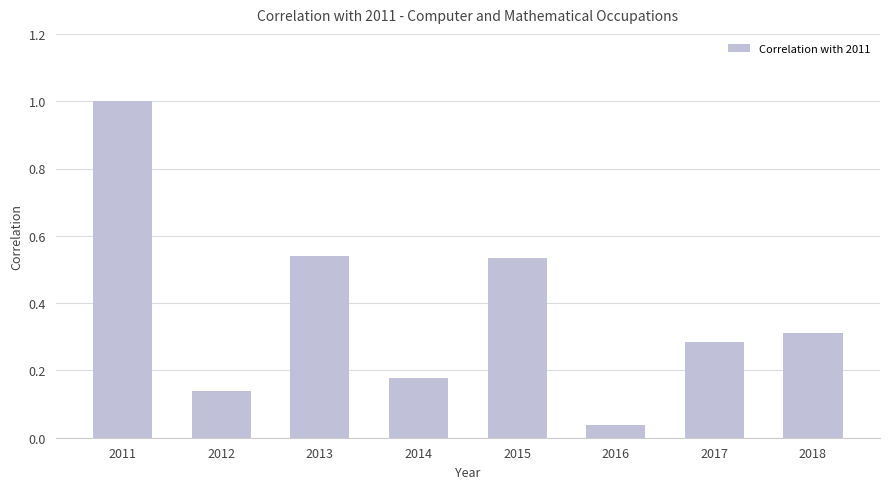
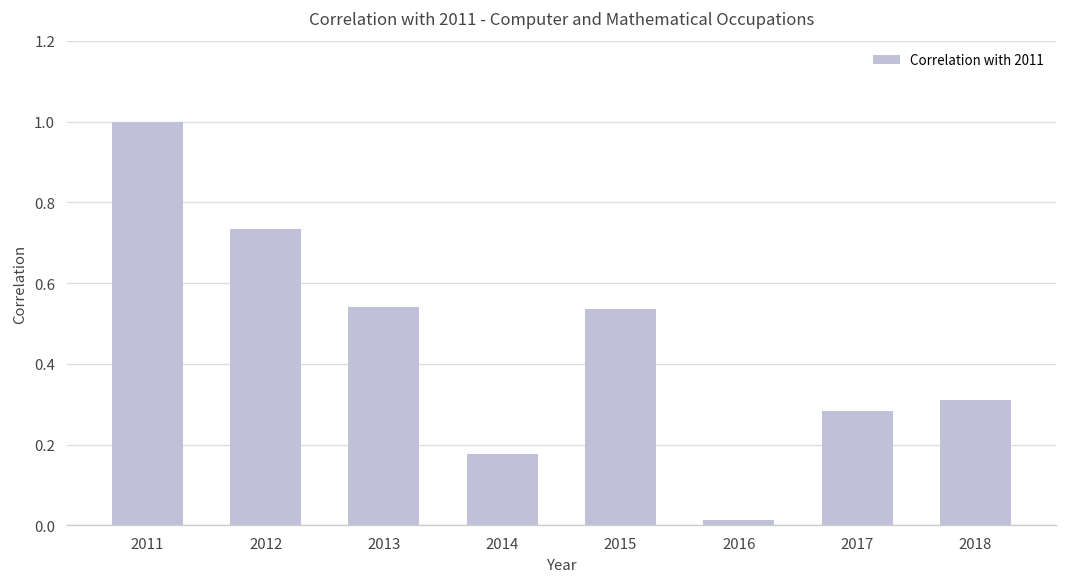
2012: 0.14 -> 0.73
2016: 0.04 -> 0.01
